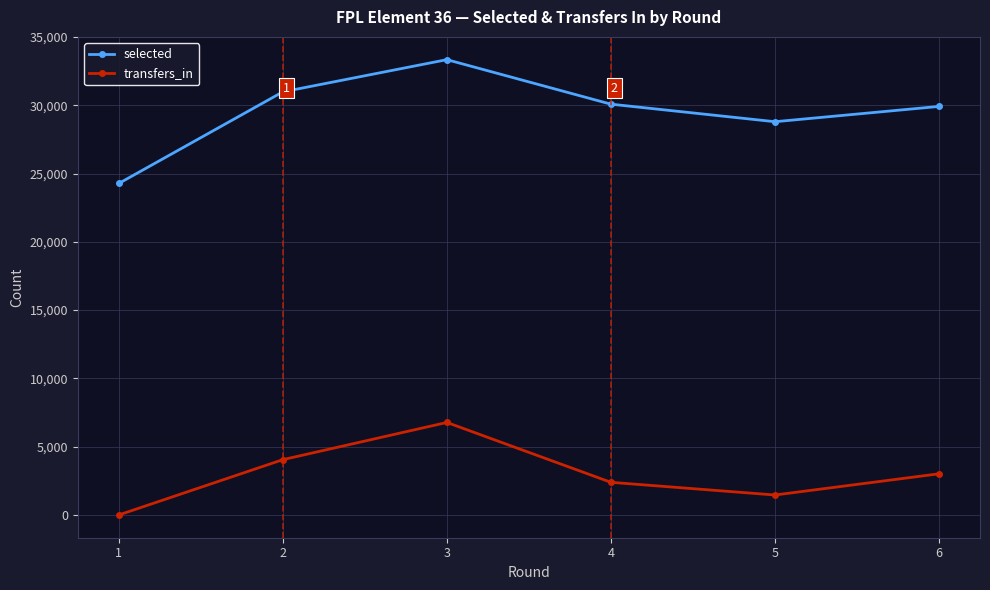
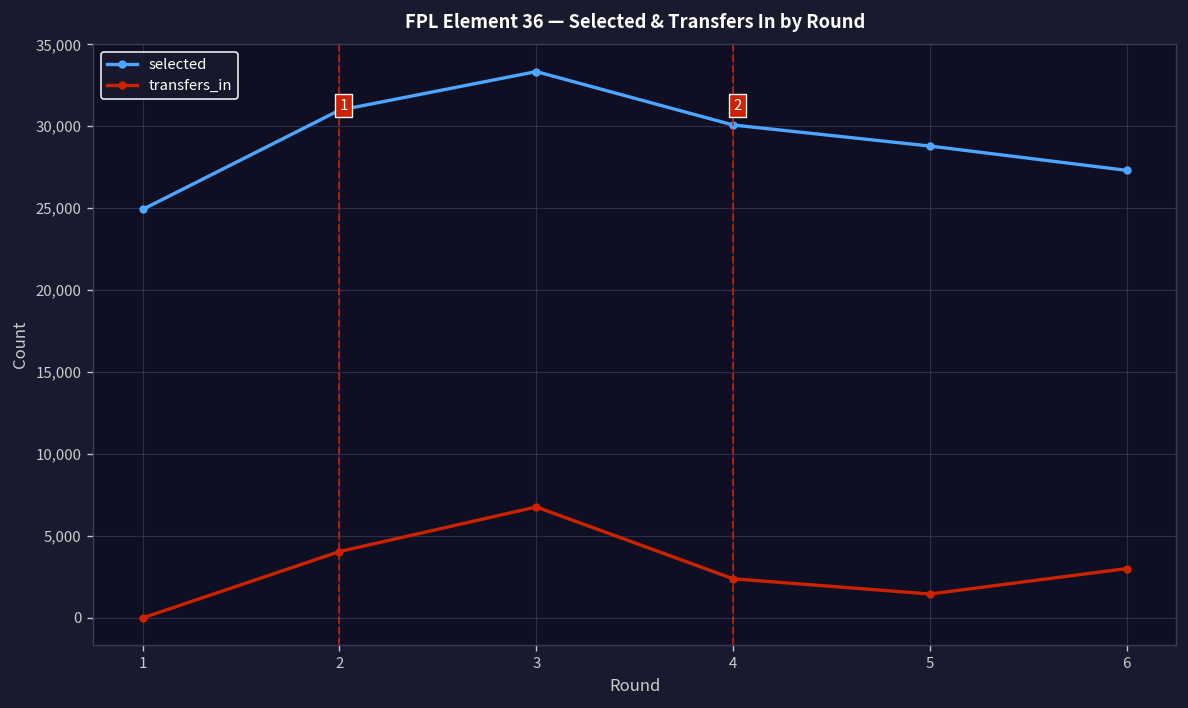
selected, 1: 24,300 -> 24,900
selected, 6: 29,900 -> 27,300
